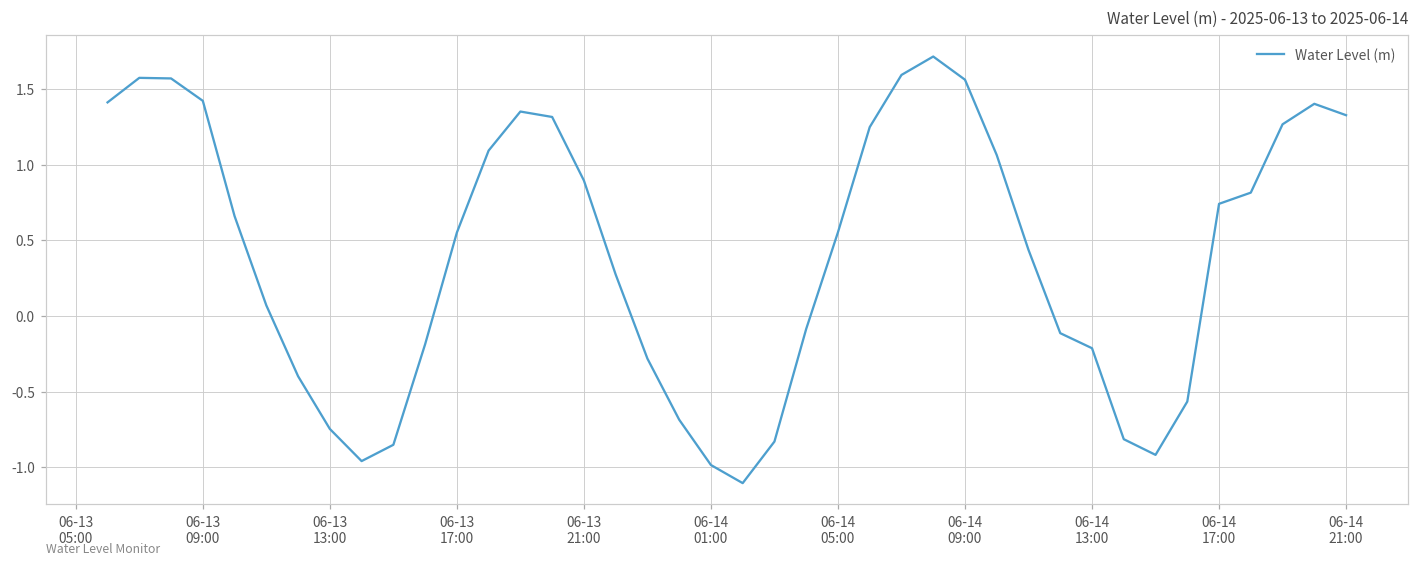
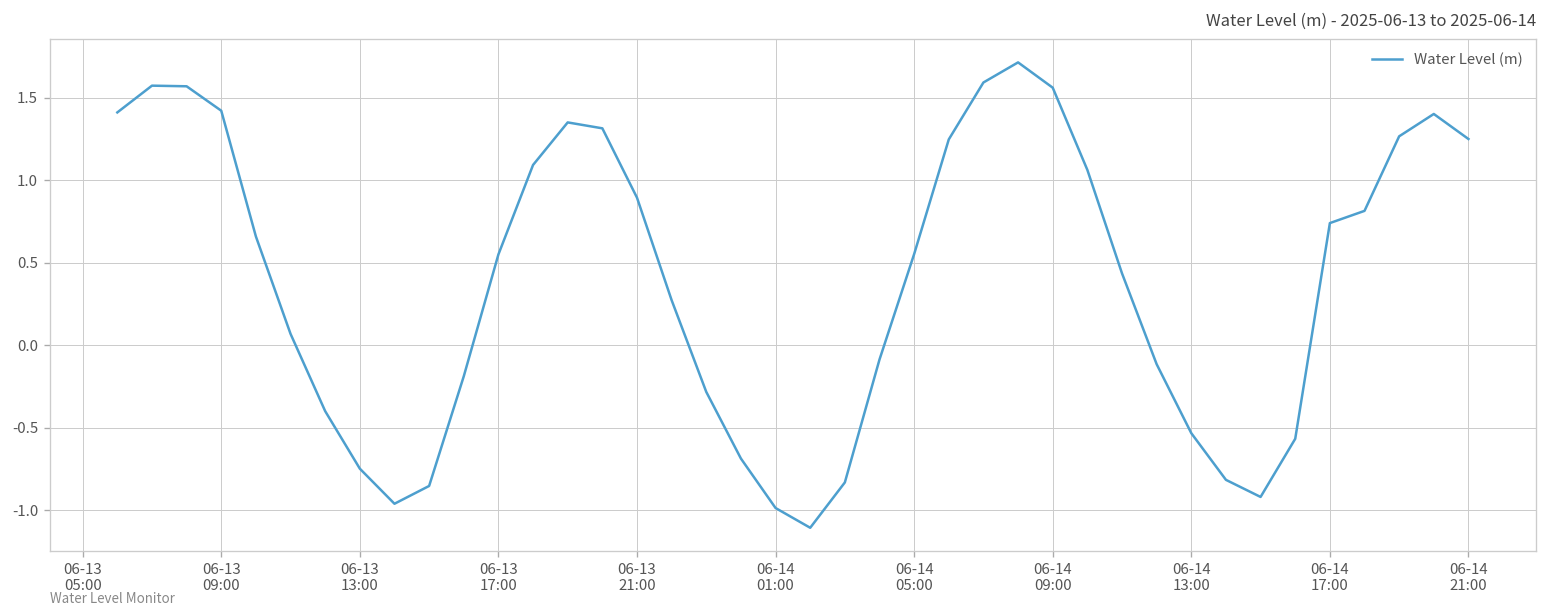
06-14 13:00: -0.21 -> -0.53
06-14 21:00: 1.33 -> 1.25
